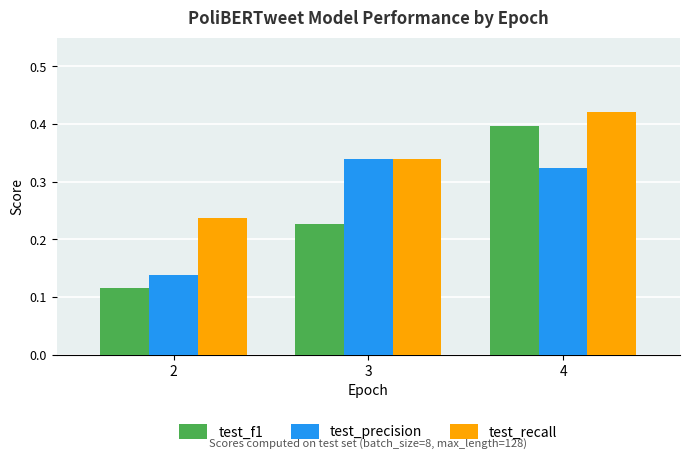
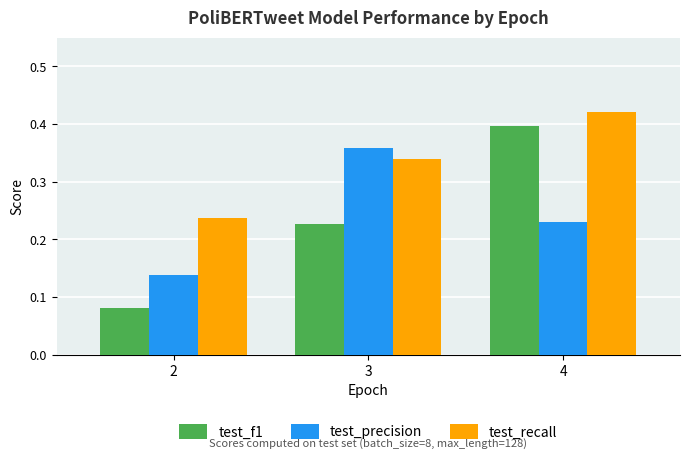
test_f1, 2: 0.12 -> 0.08
test_precision, 3: 0.34 -> 0.36
test_precision, 4: 0.32 -> 0.23
